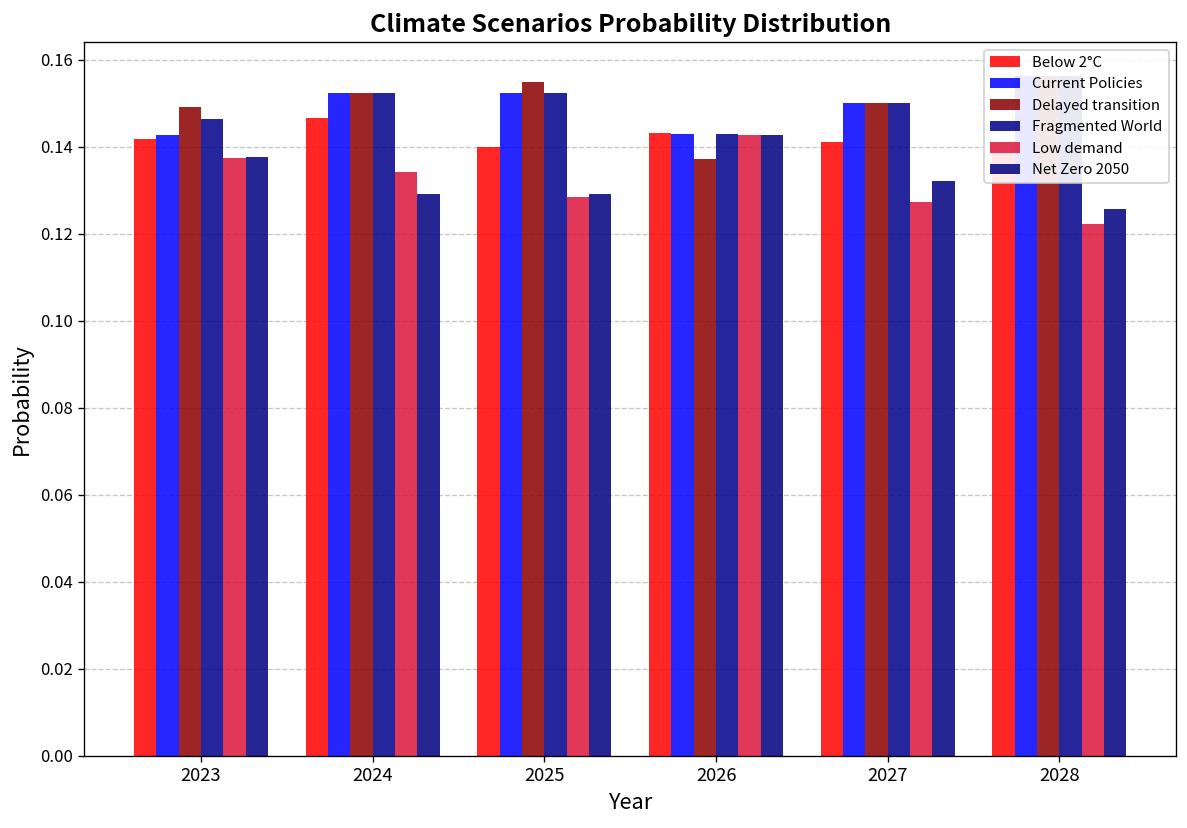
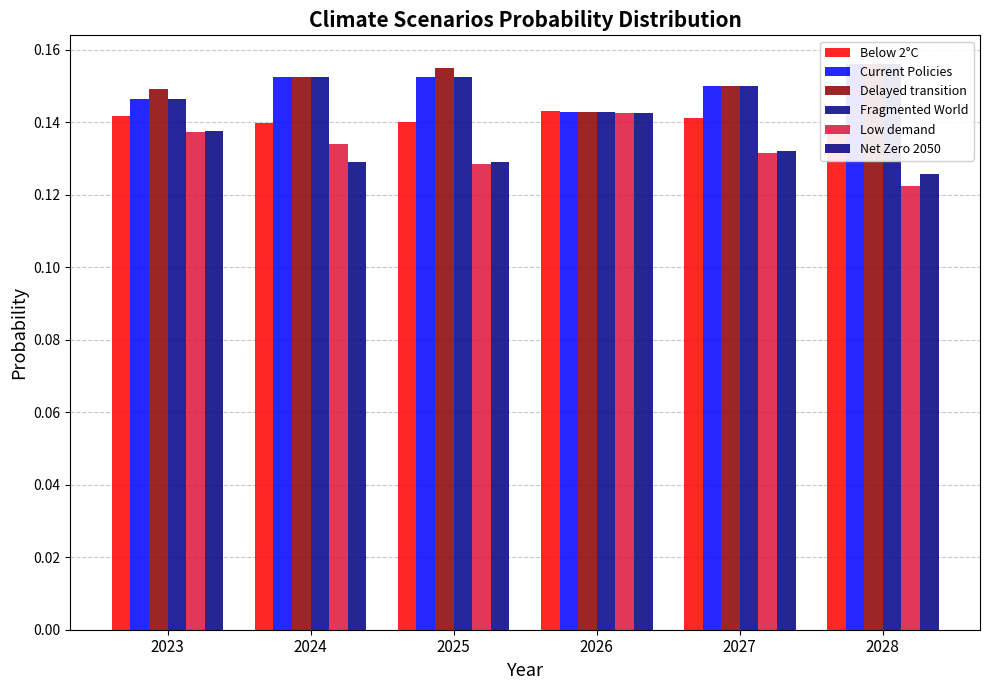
Current Policies, 2023: 0.143 -> 0.146
Below 2°C, 2024: 0.147 -> 0.140
Delayed transition, 2026: 0.137 -> 0.143
Low demand, 2027: 0.127 -> 0.132
